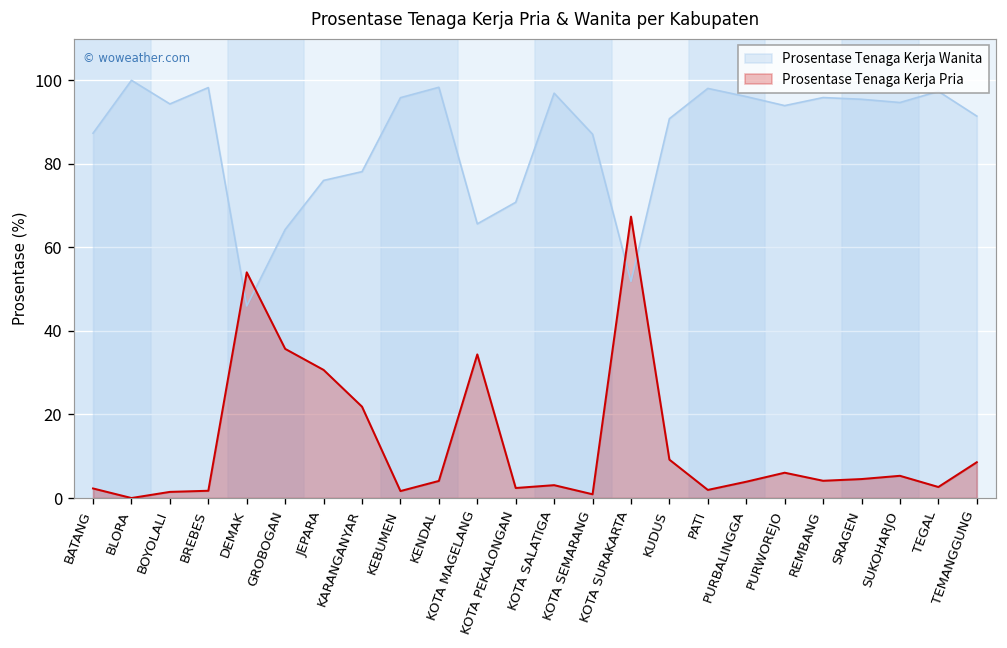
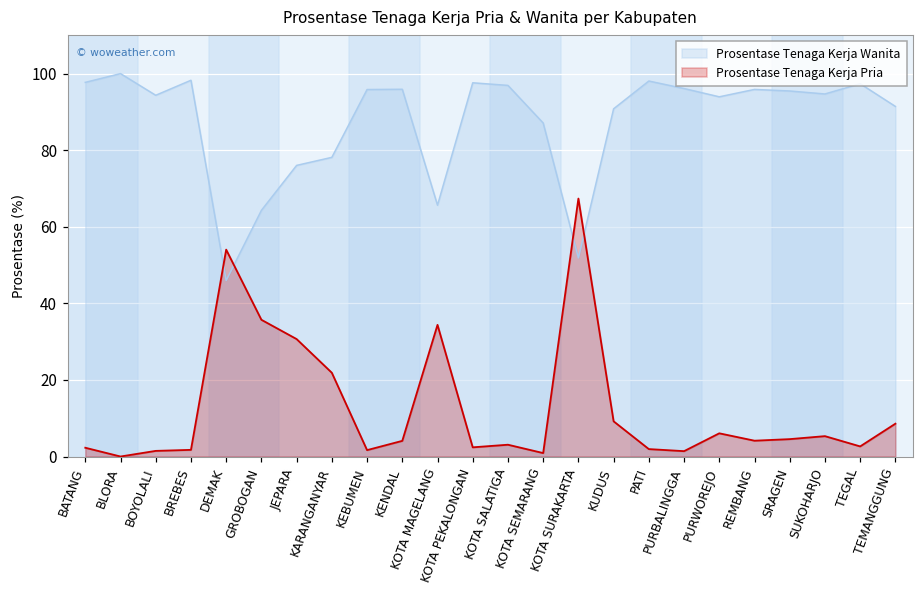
Prosentase Tenaga Kerja Wanita, BATANG: 87 -> 98
Prosentase Tenaga Kerja Wanita, KENDAL: 98 -> 96
Prosentase Tenaga Kerja Wanita, KOTA PEKALONGAN: 71 -> 98
Prosentase Tenaga Kerja Pria, PURBALINGGA: 4 -> 1
